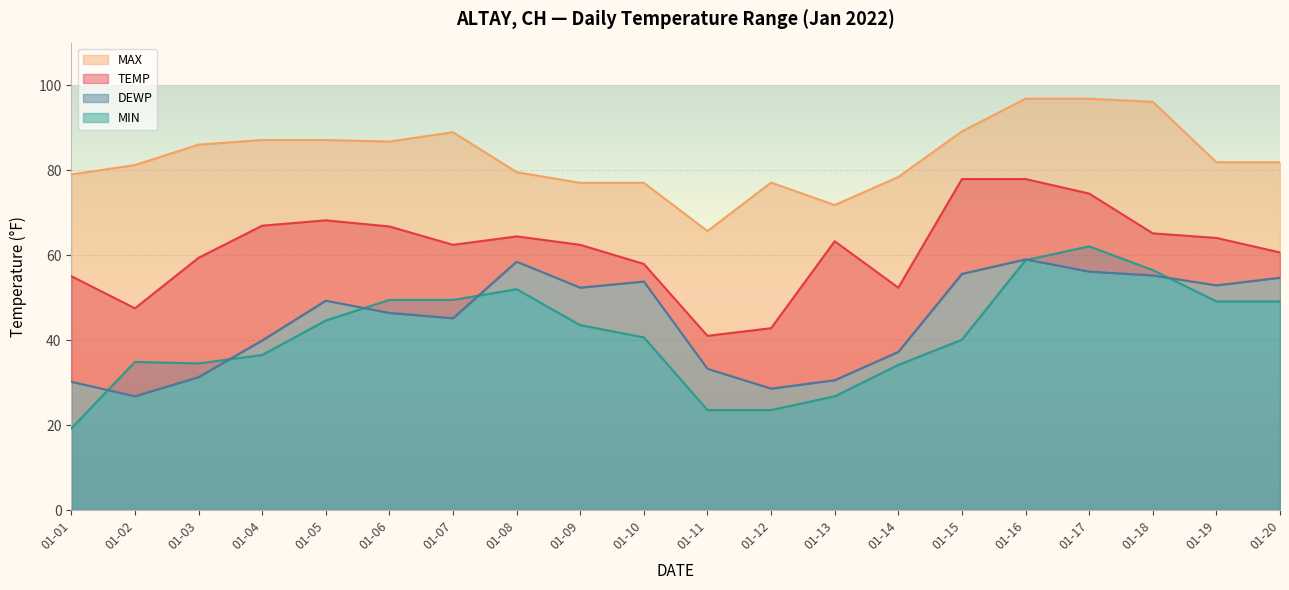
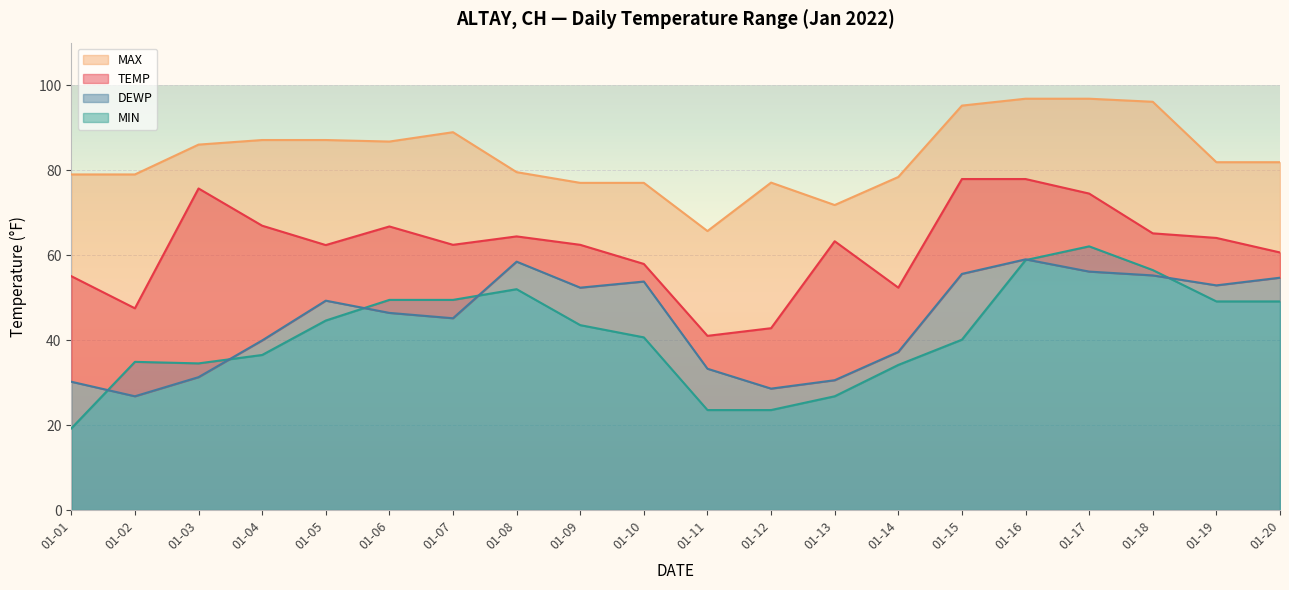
MAX, 01-02: 81 -> 79
TEMP, 01-03: 59 -> 76
TEMP, 01-05: 68 -> 62
MAX, 01-15: 89 -> 95
